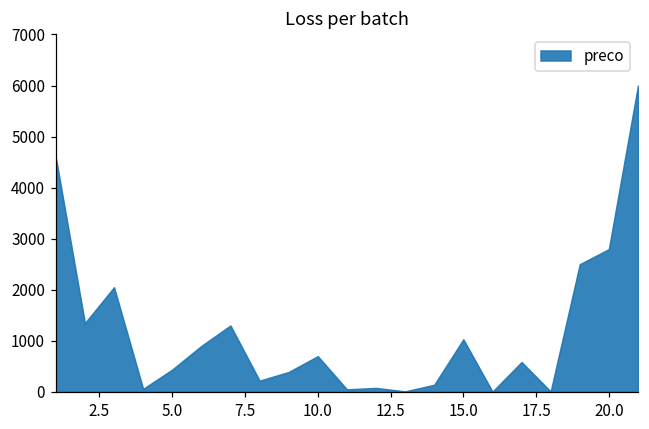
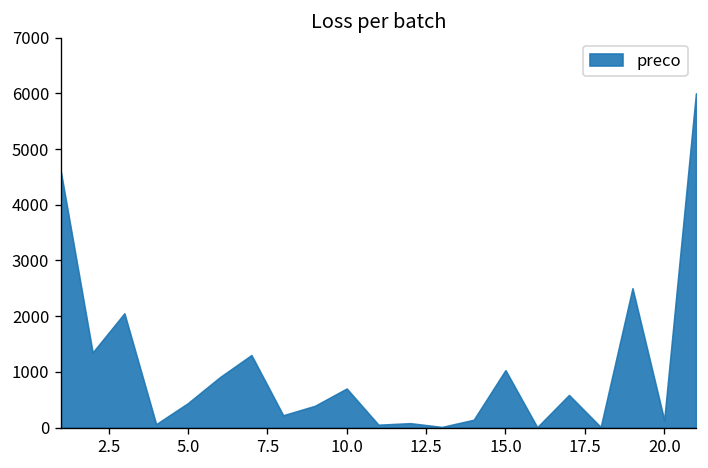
20.0: 2800 -> 100
